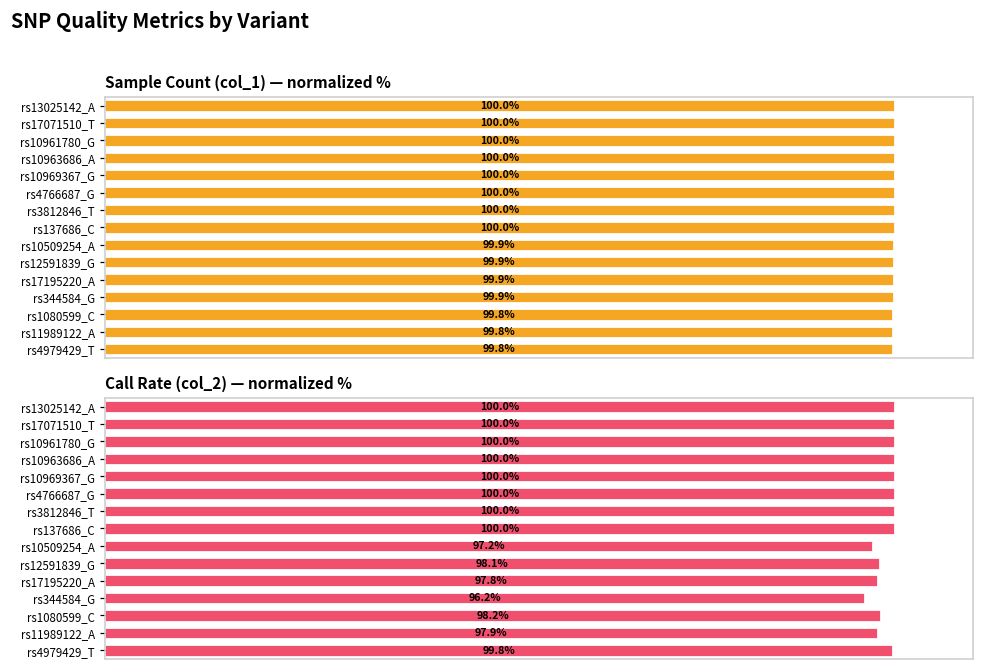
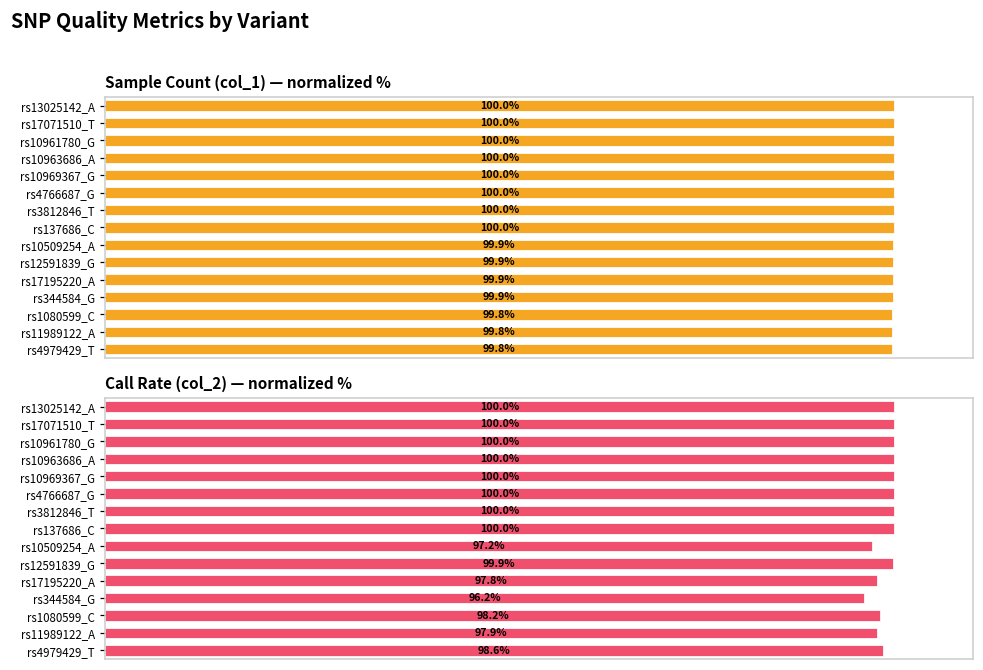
Call Rate (col_2) — normalized %, rs12591839_G: 98.1% -> 99.9%
Call Rate (col_2) — normalized %, rs4979429_T: 99.8% -> 98.6%
